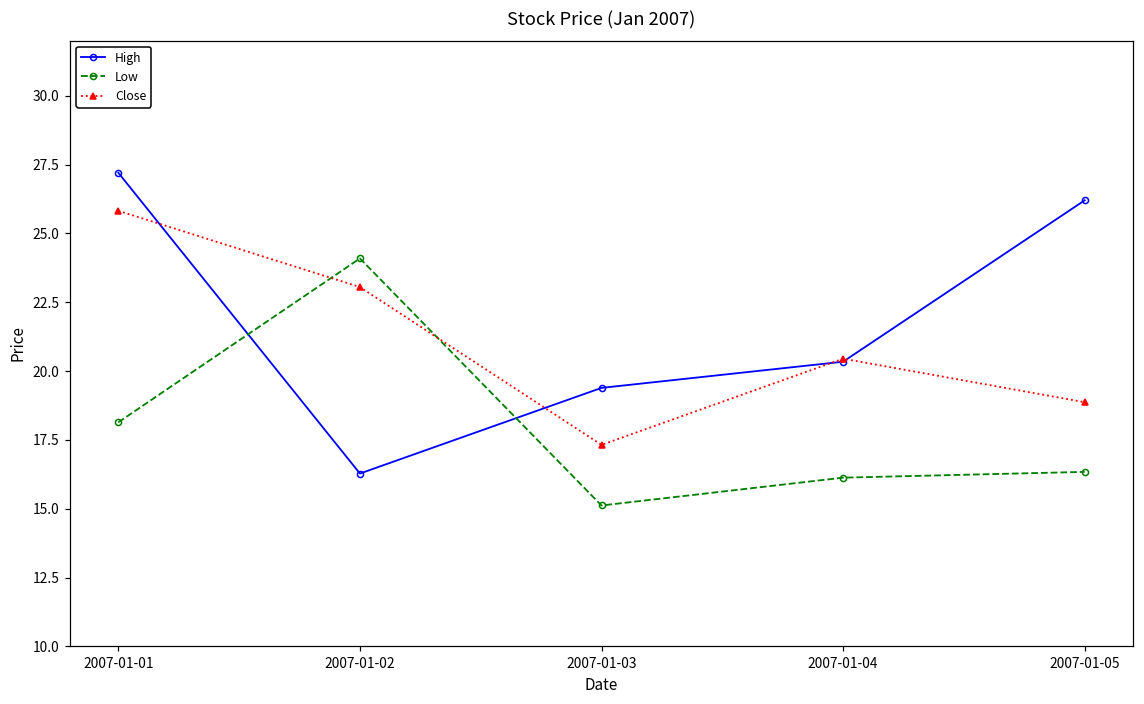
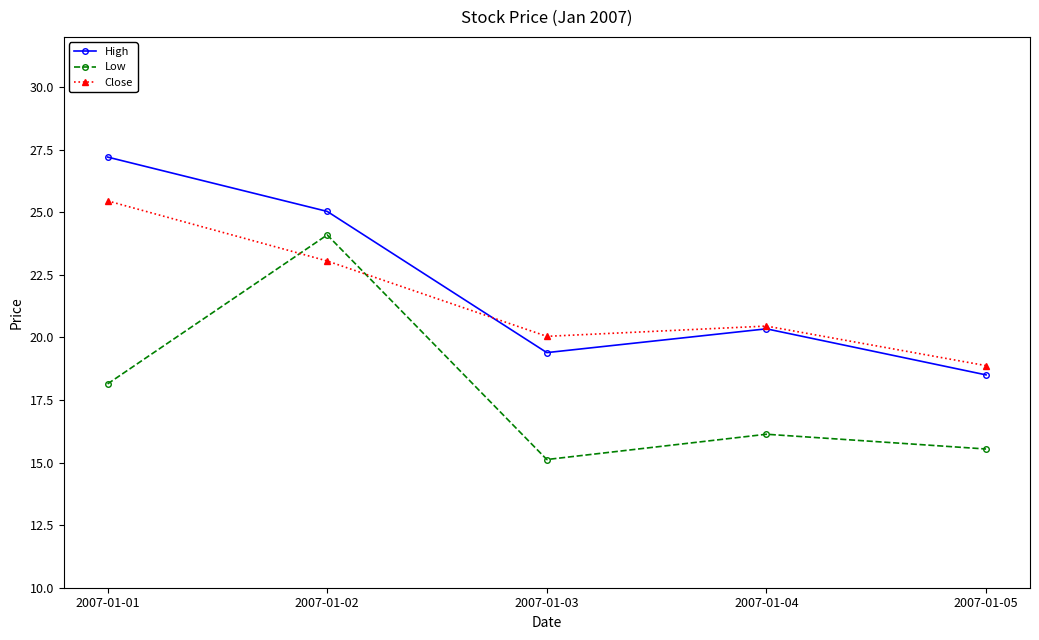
Close, 2007-01-01: 25.8 -> 25.5
High, 2007-01-02: 16.3 -> 25.0
Close, 2007-01-03: 17.3 -> 20.0
High, 2007-01-05: 26.2 -> 18.5
Low, 2007-01-05: 16.3 -> 15.5
